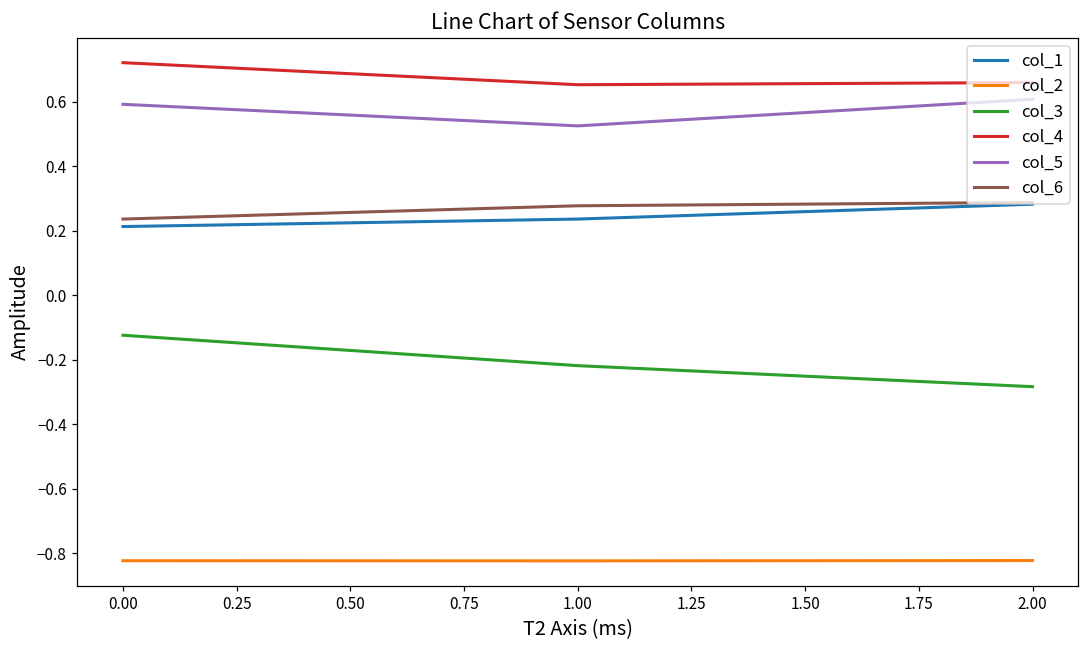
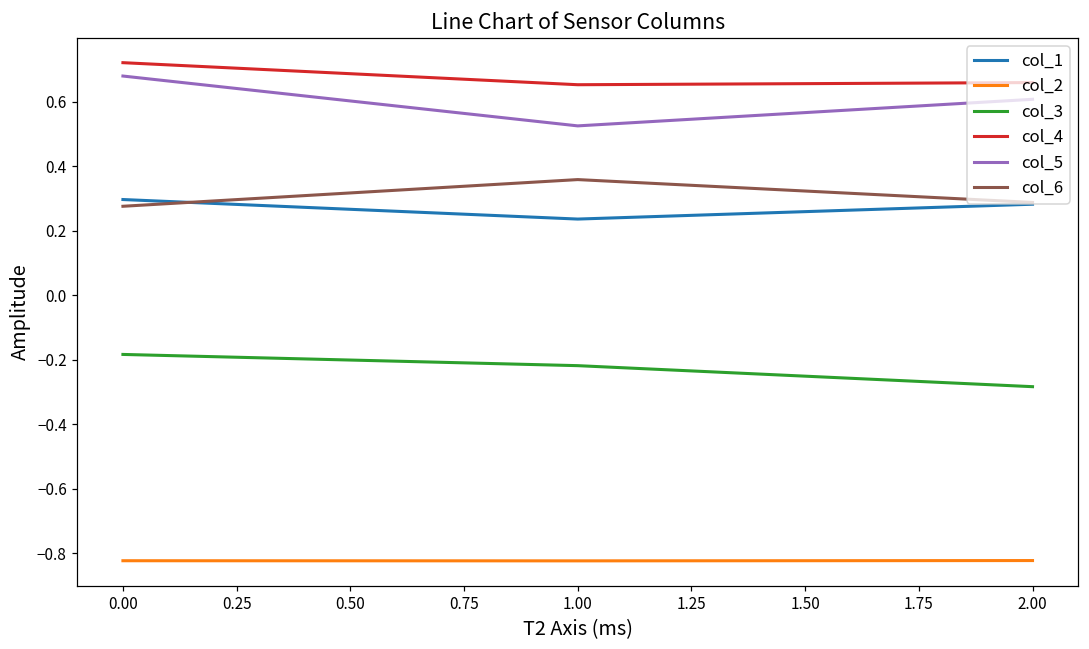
col_1, 0.00: 0.21 -> 0.30
col_3, 0.00: -0.12 -> -0.18
col_5, 0.00: 0.59 -> 0.68
col_6, 0.00: 0.24 -> 0.28
col_6, 1.00: 0.28 -> 0.36
